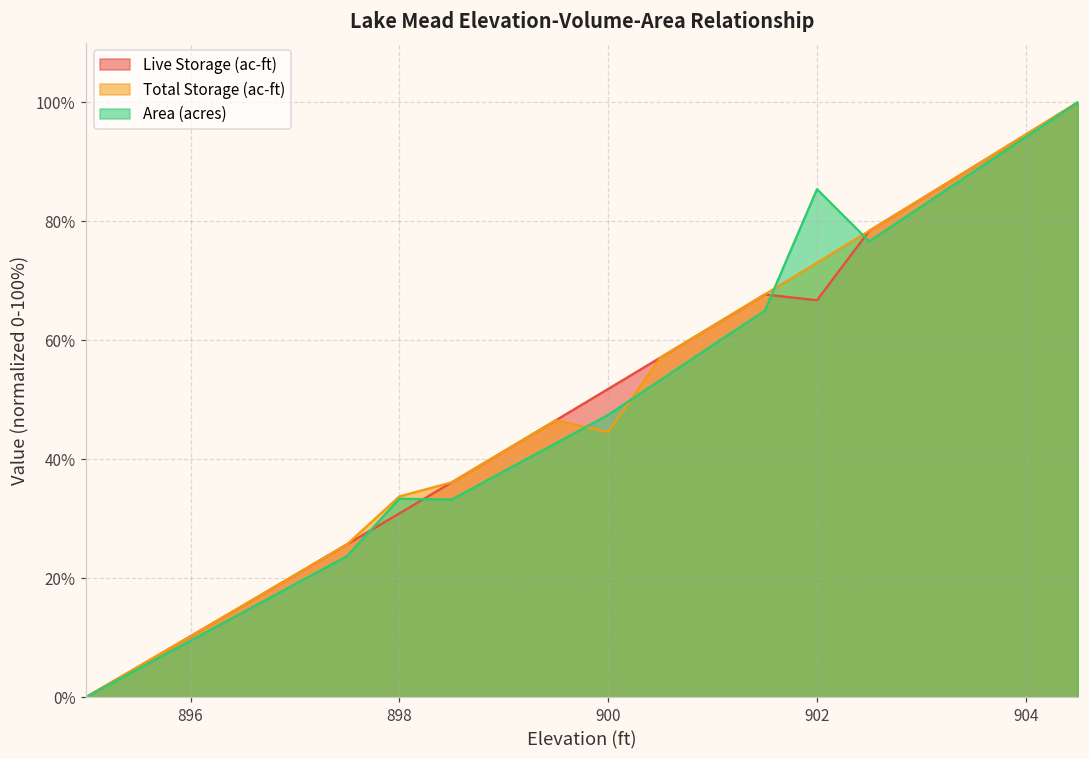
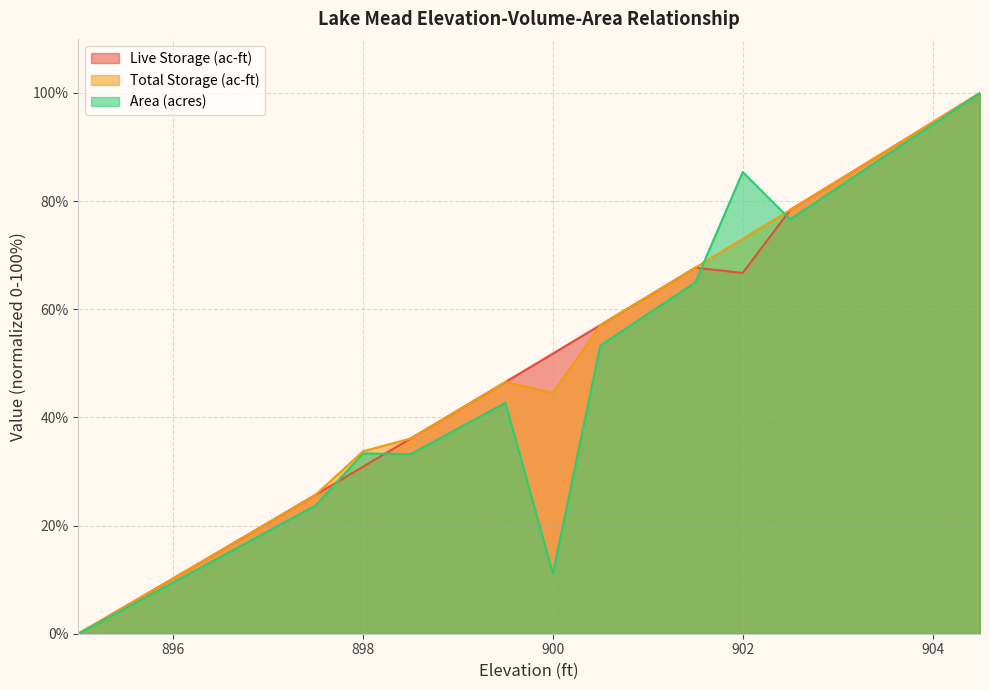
Area (acres), 900: 47% -> 11%
